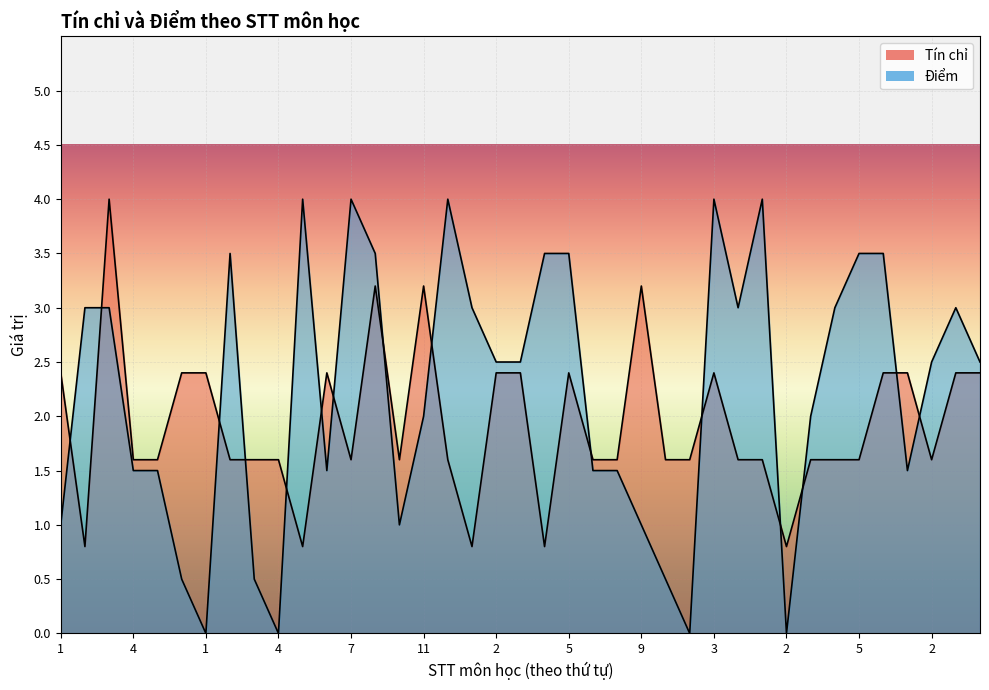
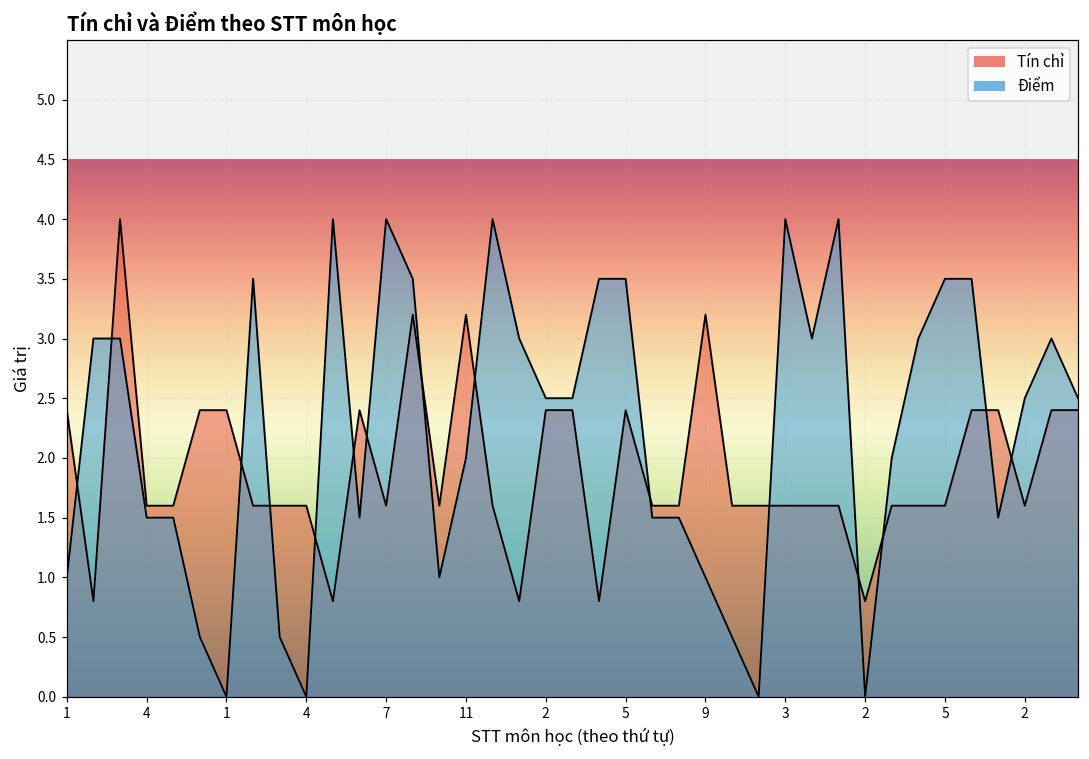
Tín chỉ, 3: 2.40 -> 1.60
